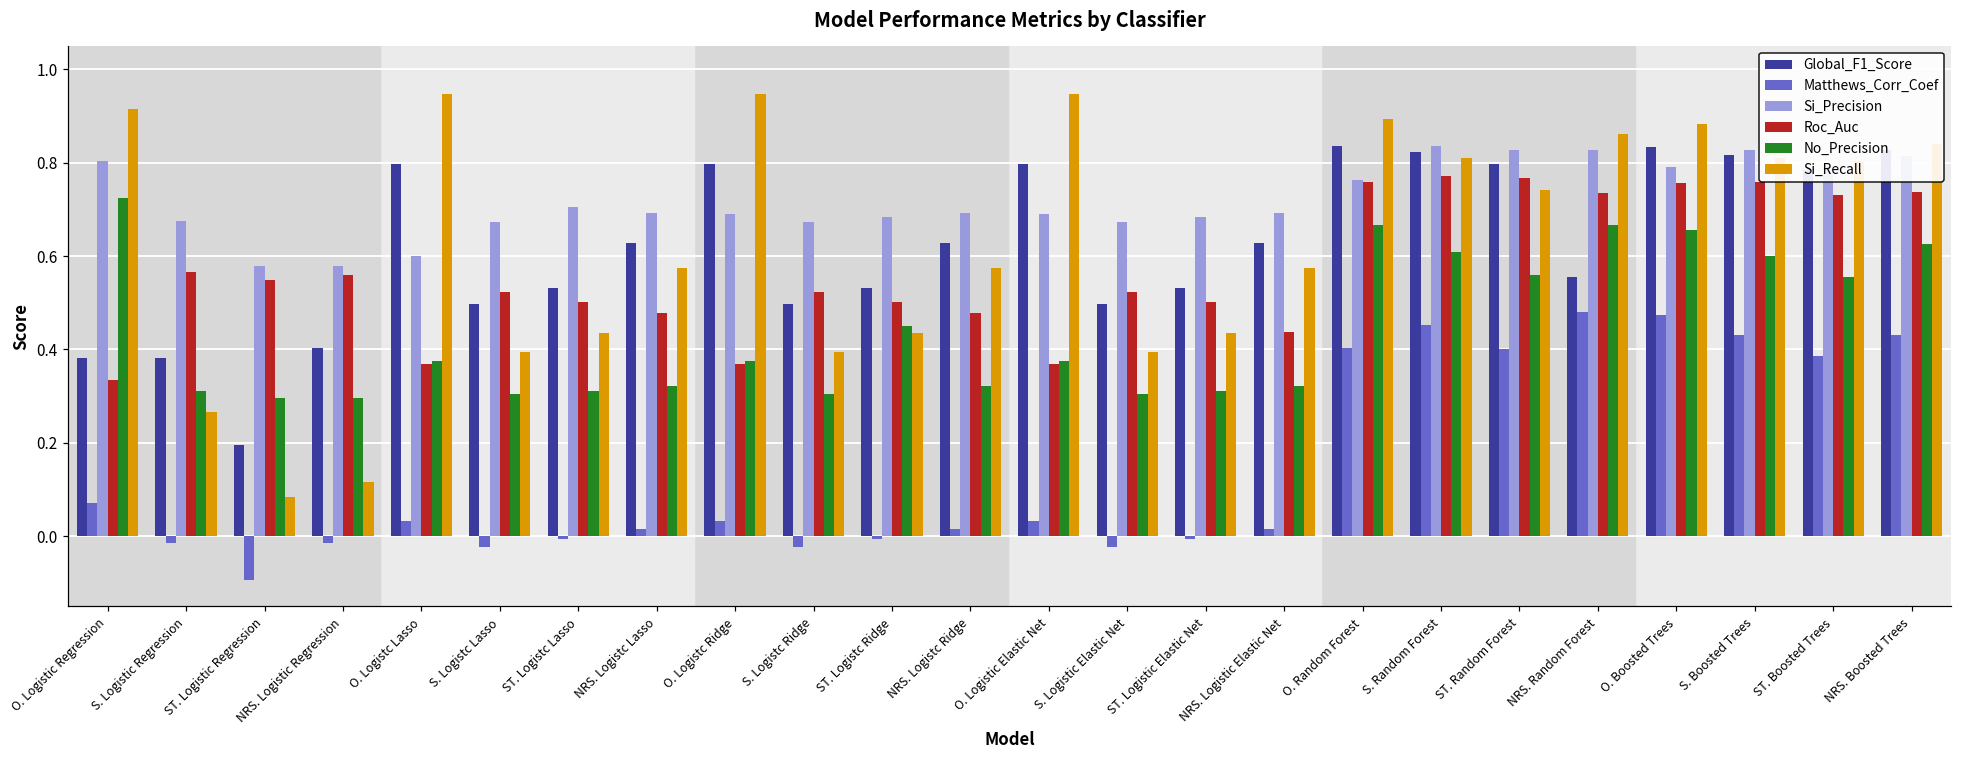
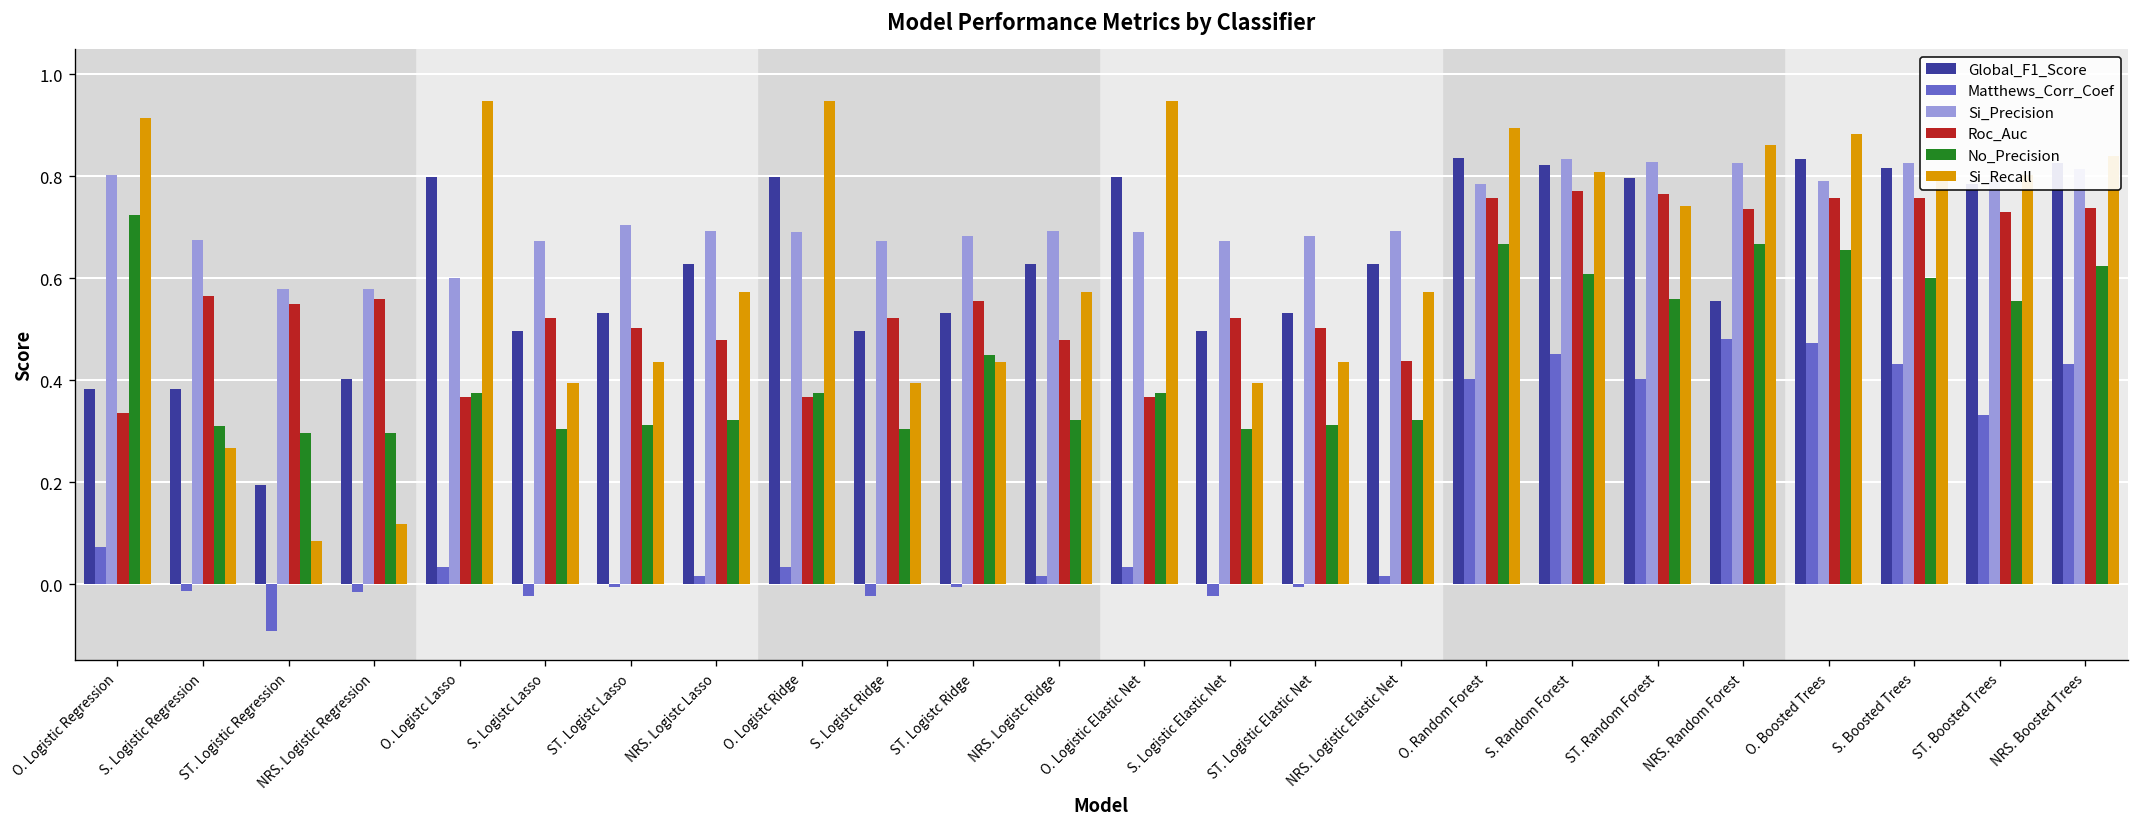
Roc_Auc, ST. Logistc Ridge: 0.50 -> 0.56
Si_Precision, O. Random Forest: 0.76 -> 0.79
Matthews_Corr_Coef, ST. Boosted Trees: 0.39 -> 0.33
